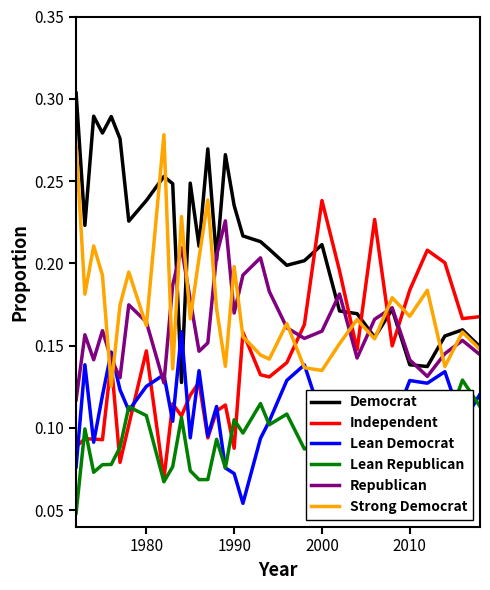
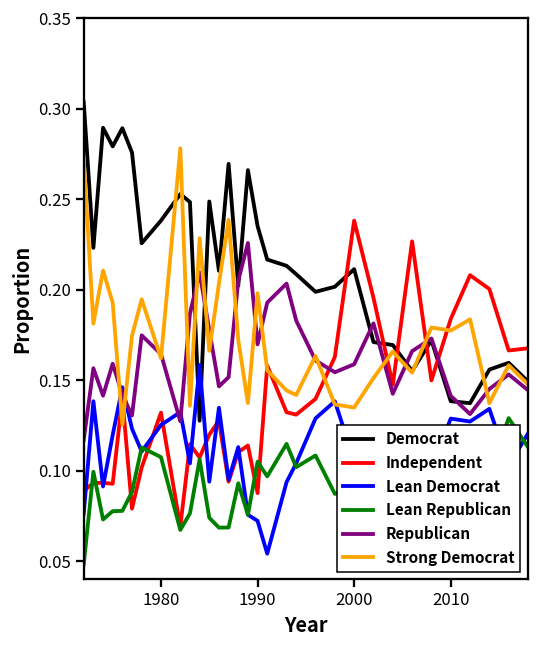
Independent, 1980: 0.147 -> 0.132
Strong Democrat, 2010: 0.168 -> 0.177
